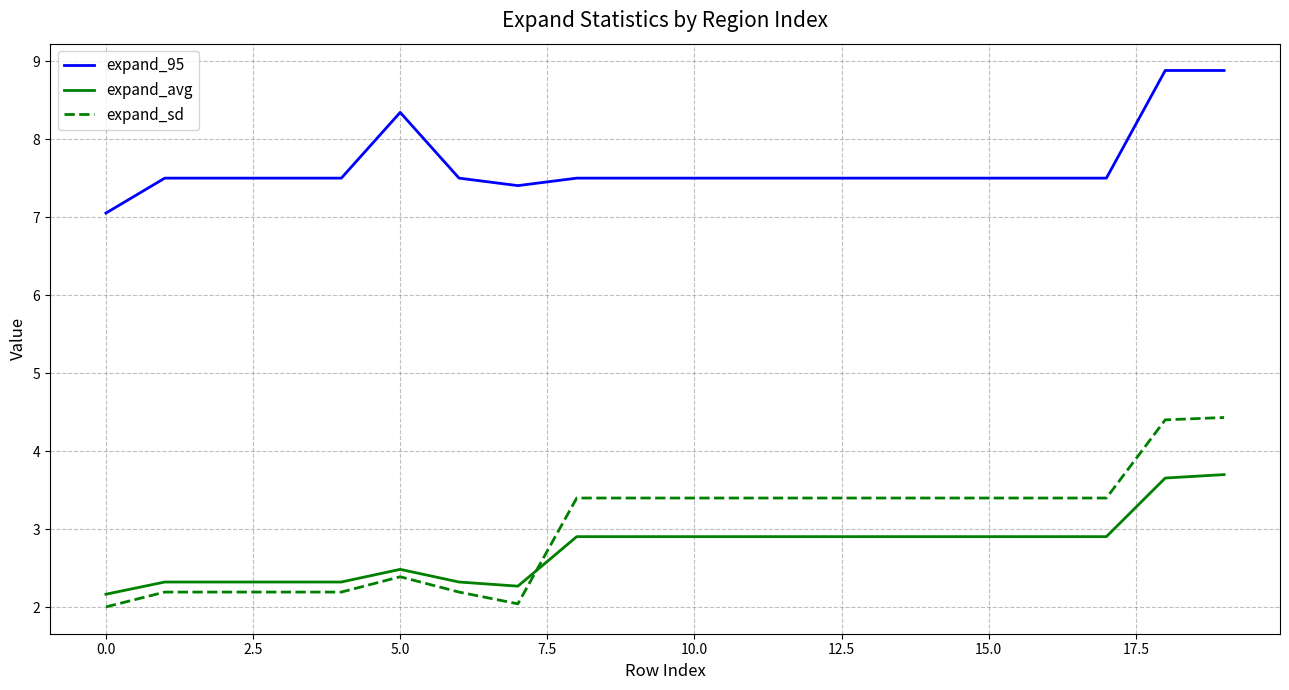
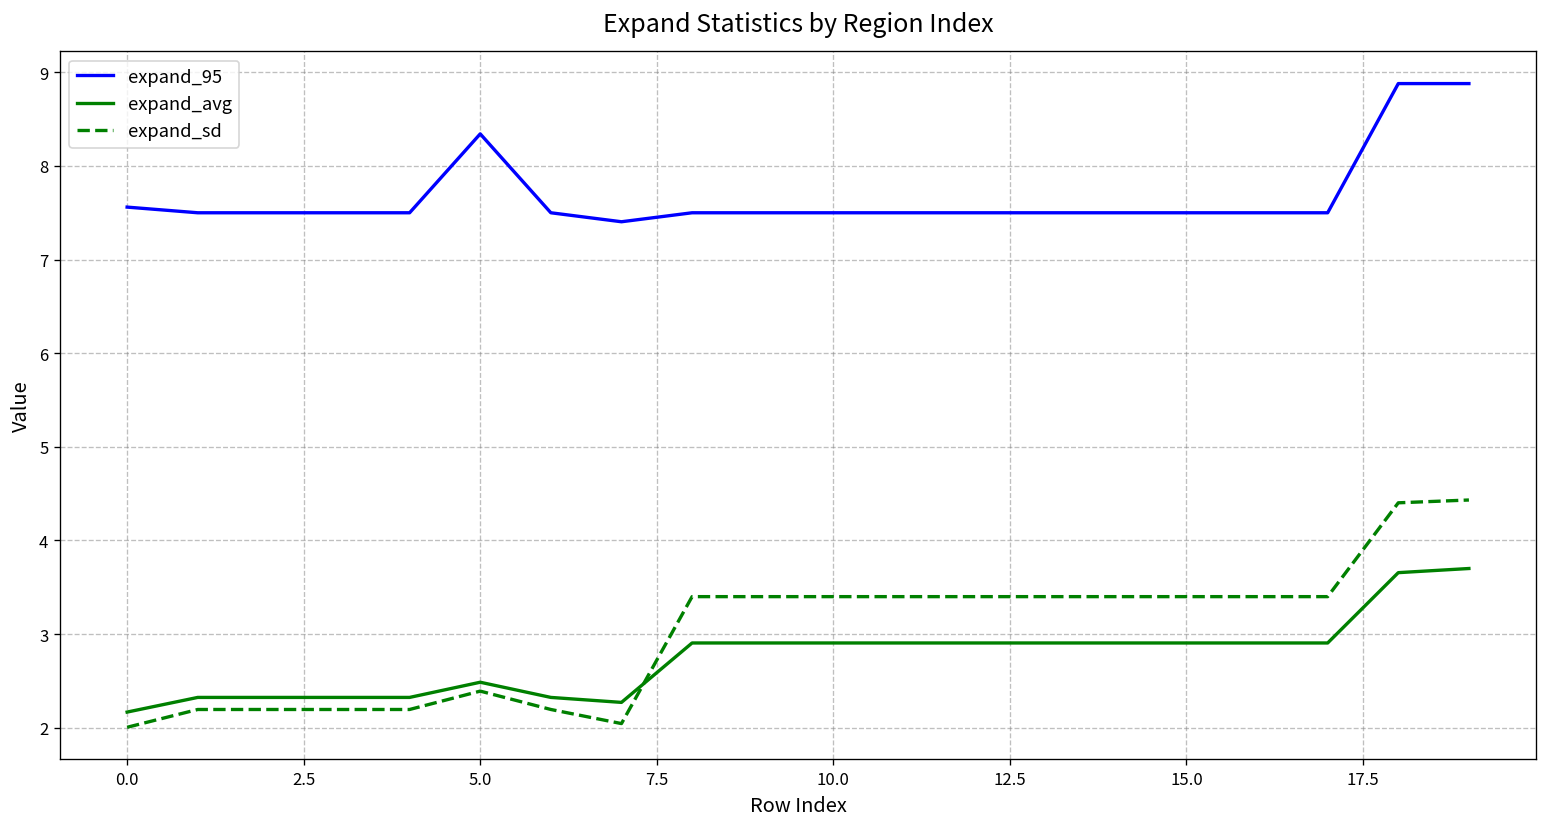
expand_95, 0.0: 7.1 -> 7.6
